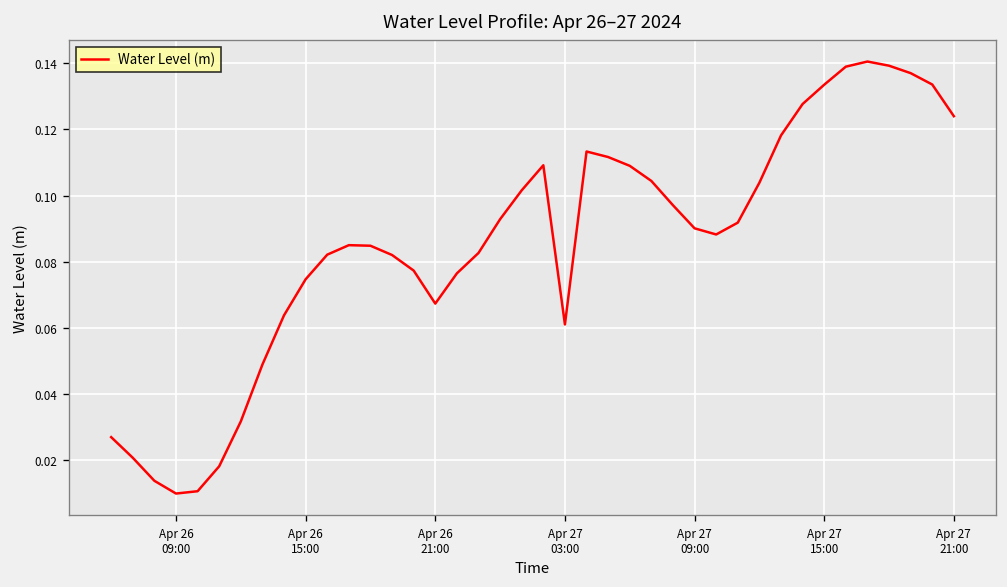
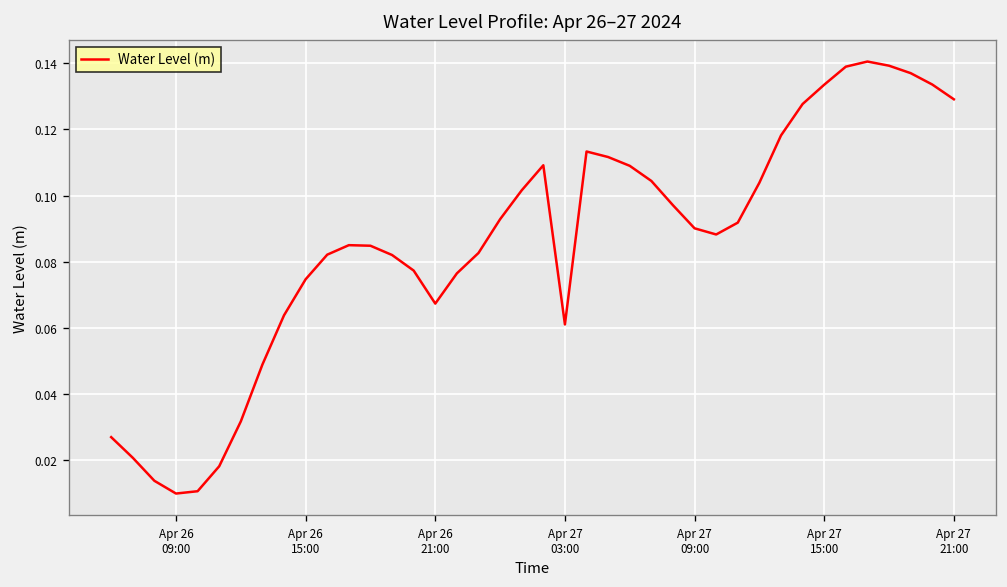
Apr 27 21:00: 0.124 -> 0.129
